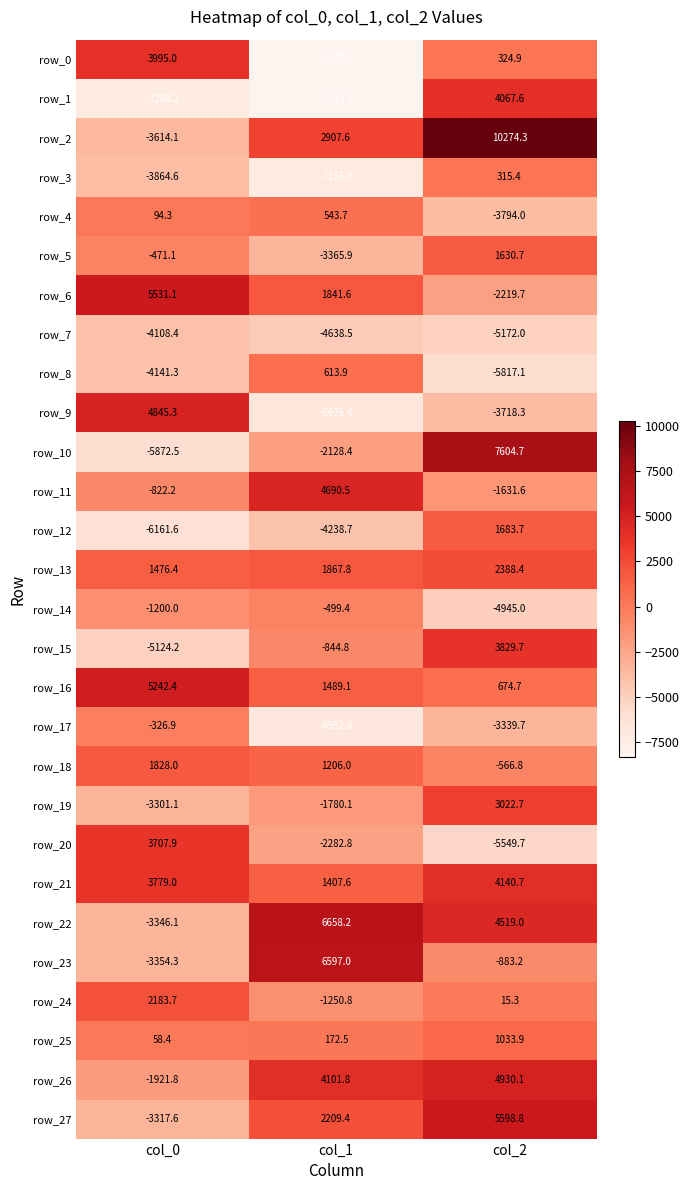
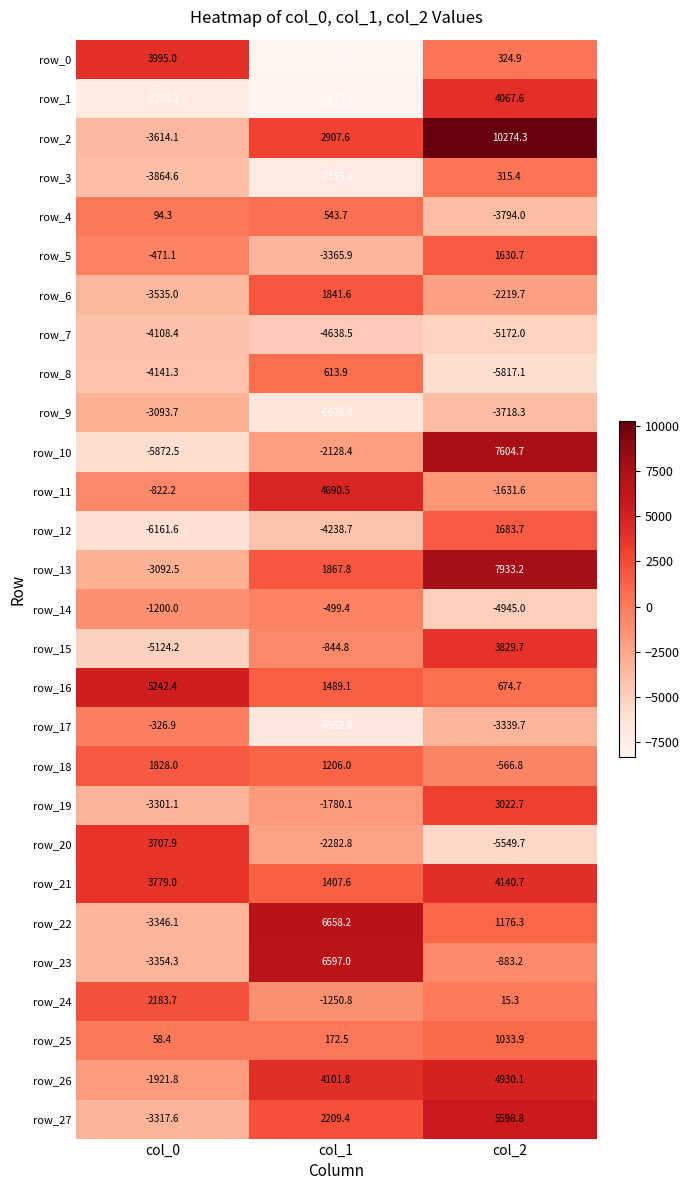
row_6, col_0: 5531.1 -> -3535.0
row_9, col_0: 4845.3 -> -3093.7
row_13, col_0: 1476.4 -> -3092.5
row_13, col_2: 2388.4 -> 7933.2
row_22, col_2: 4519.0 -> 1176.3
